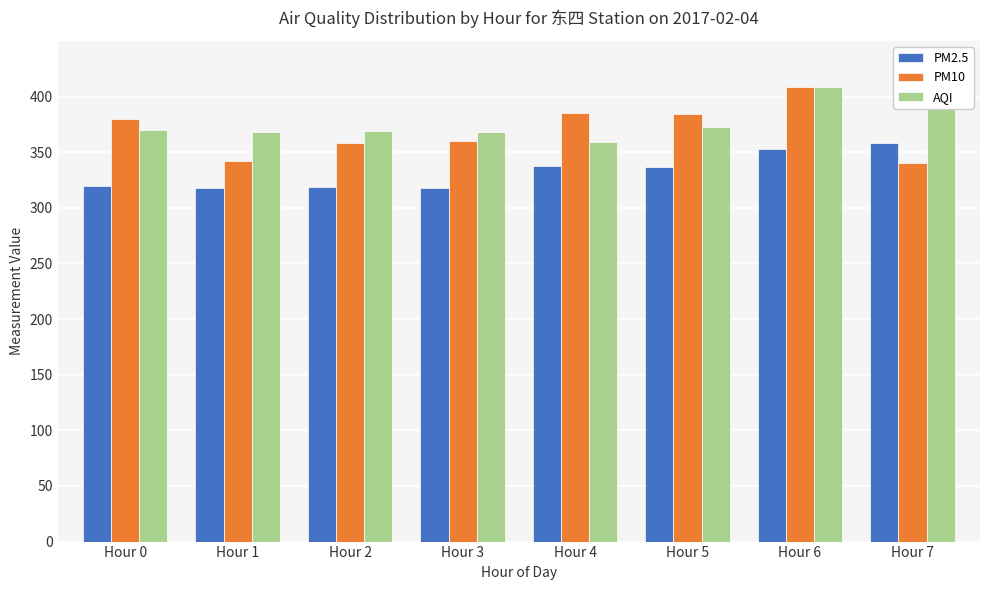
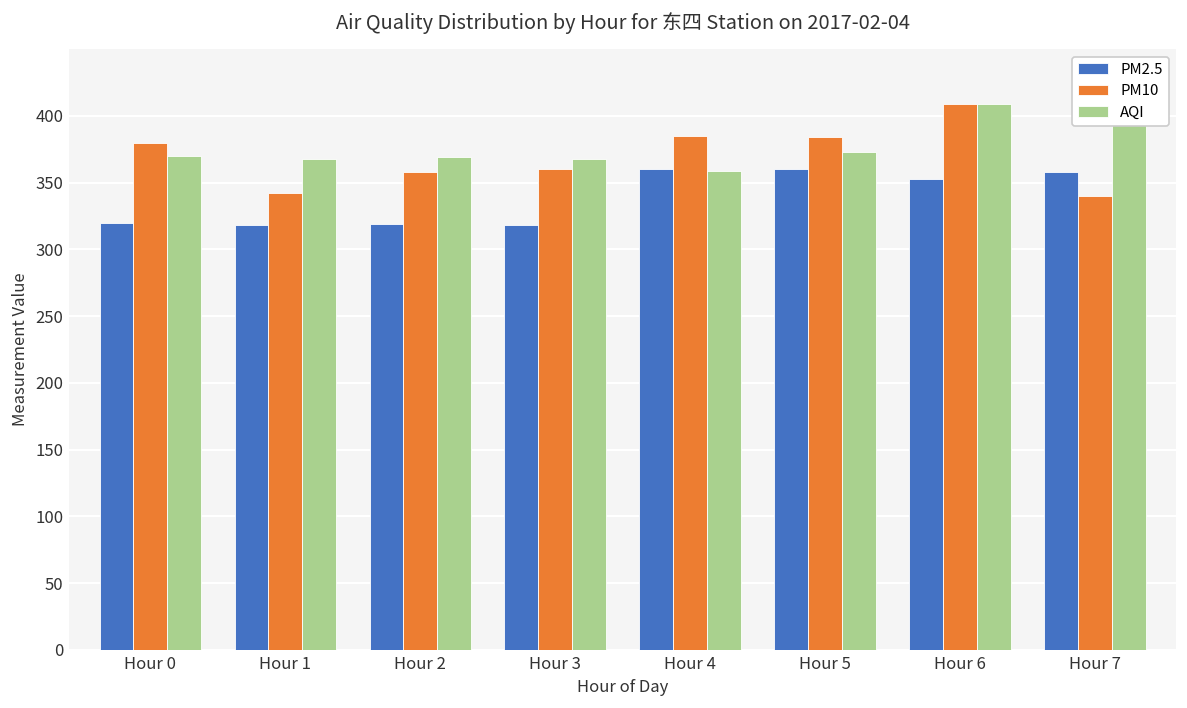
PM2.5, Hour 4: 338 -> 360
PM2.5, Hour 5: 337 -> 360
